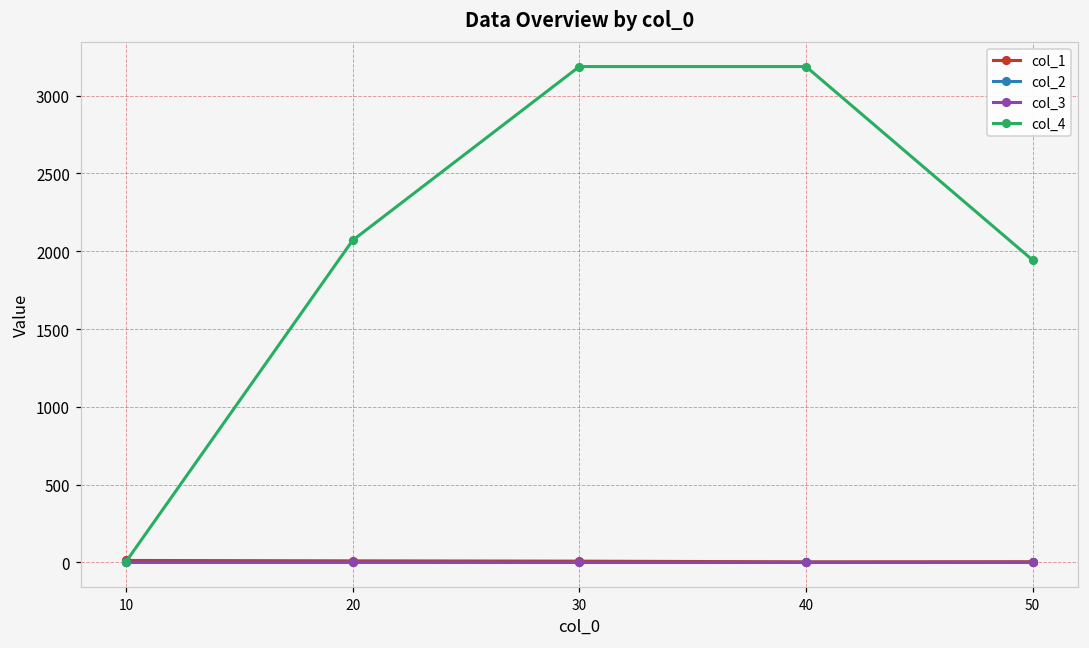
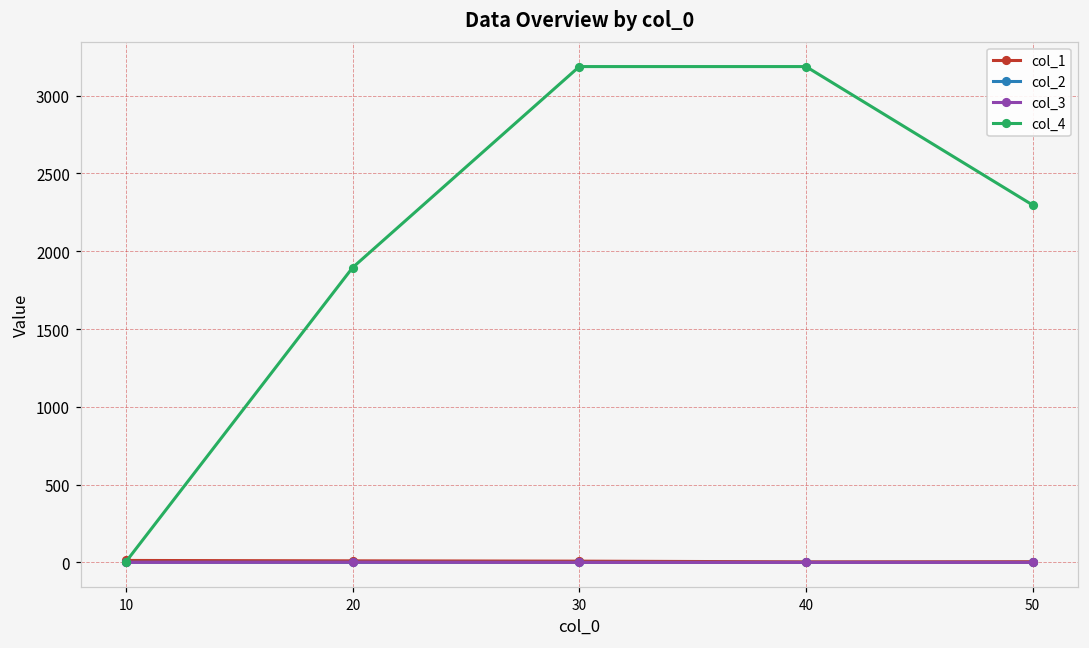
col_4, 20: 2070 -> 1900
col_4, 50: 1940 -> 2300
